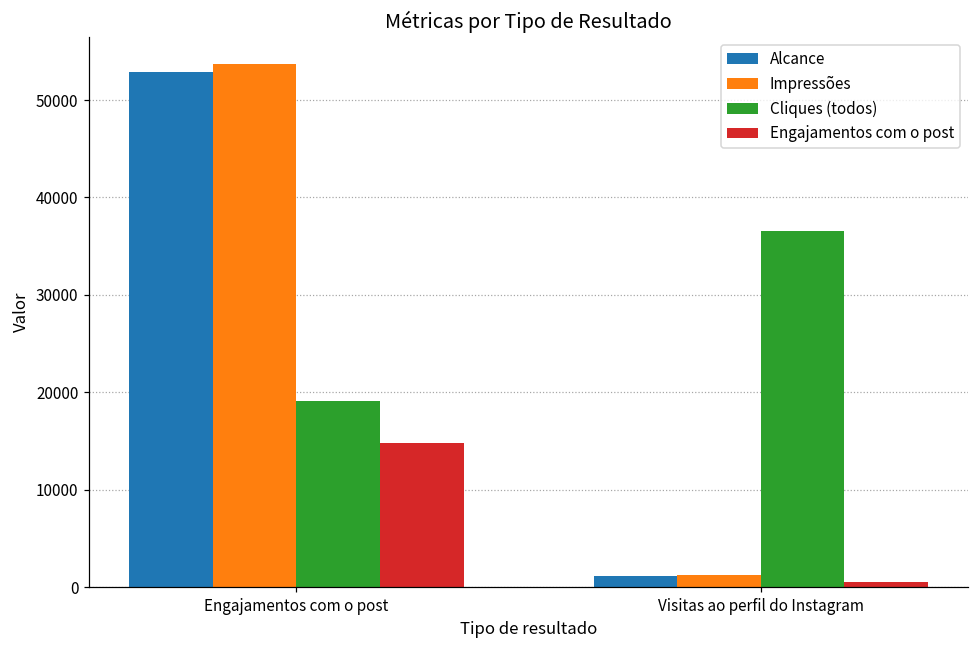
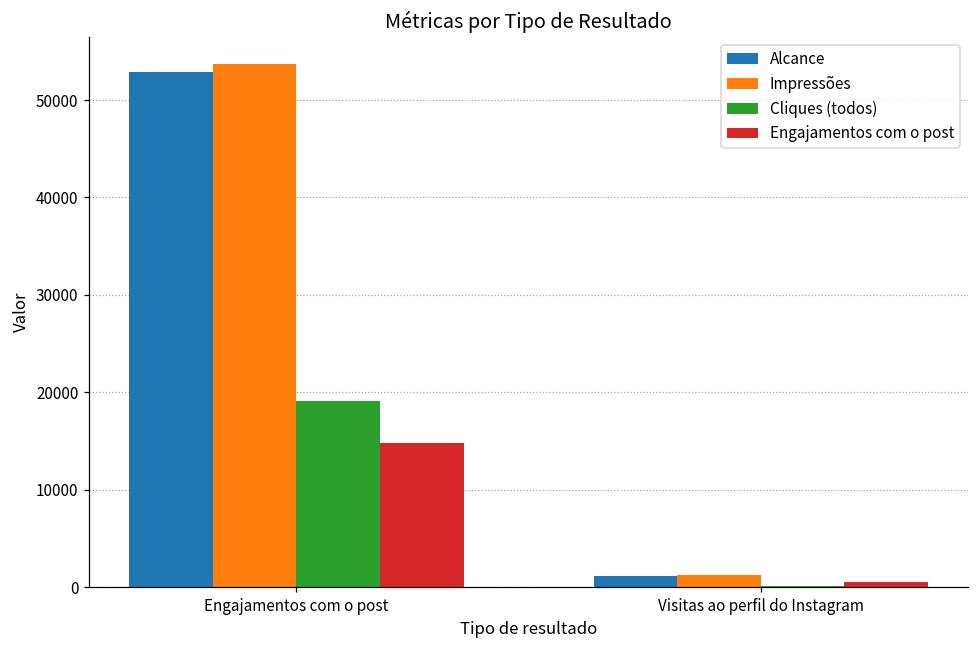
Cliques (todos), Visitas ao perfil do Instagram: 37000 -> 0
